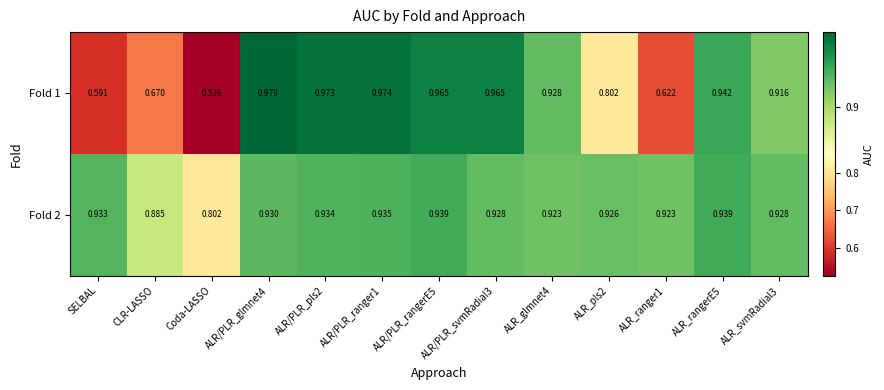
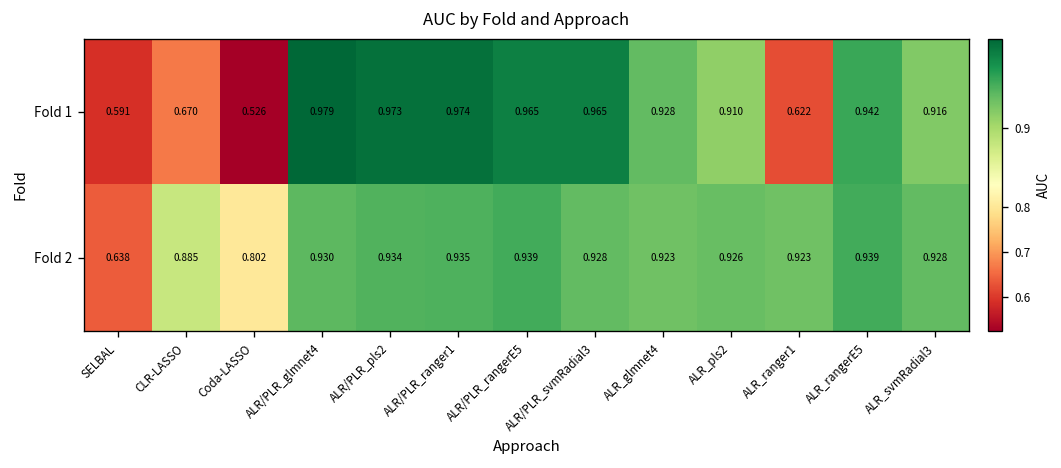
Fold 1, ALR_pls2: 0.802 -> 0.910
Fold 2, SELBAL: 0.933 -> 0.638
